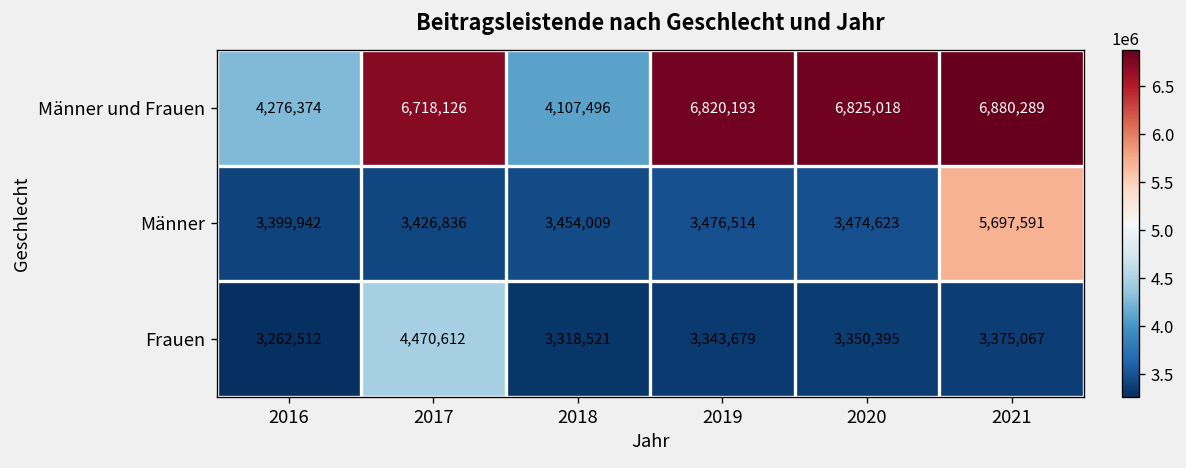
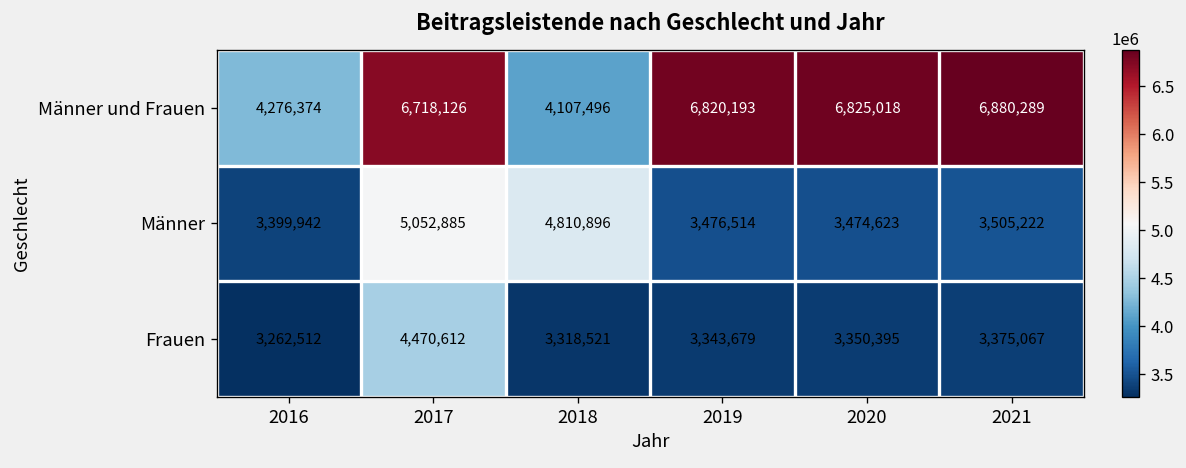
Männer, 2017: 3,426,836 -> 5,052,885
Männer, 2018: 3,454,009 -> 4,810,896
Männer, 2021: 5,697,591 -> 3,505,222
